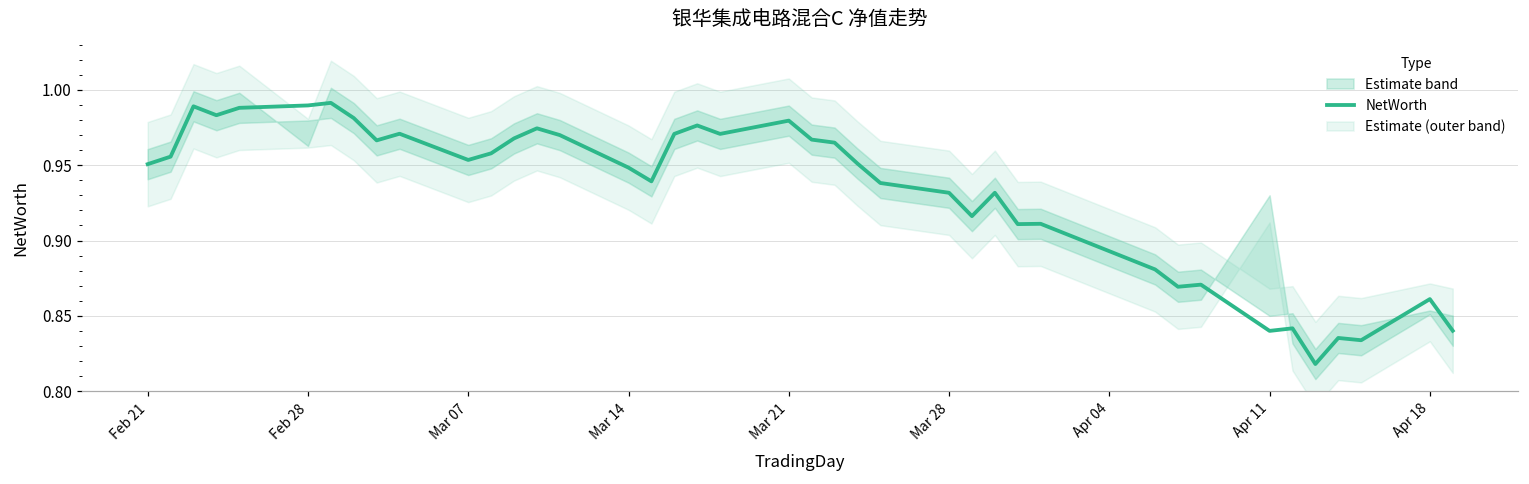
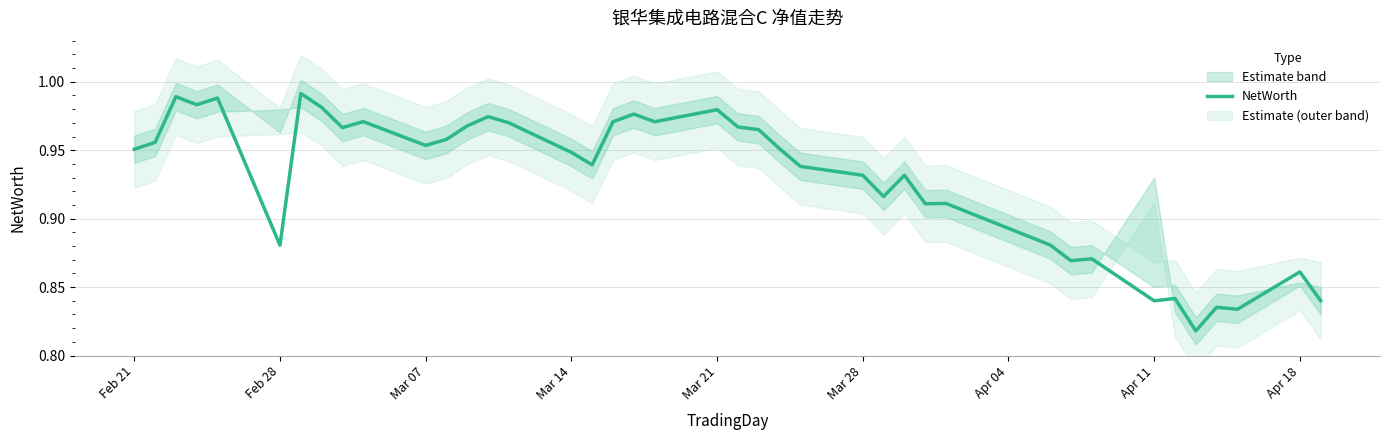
NetWorth, Feb 28: 0.990 -> 0.881
